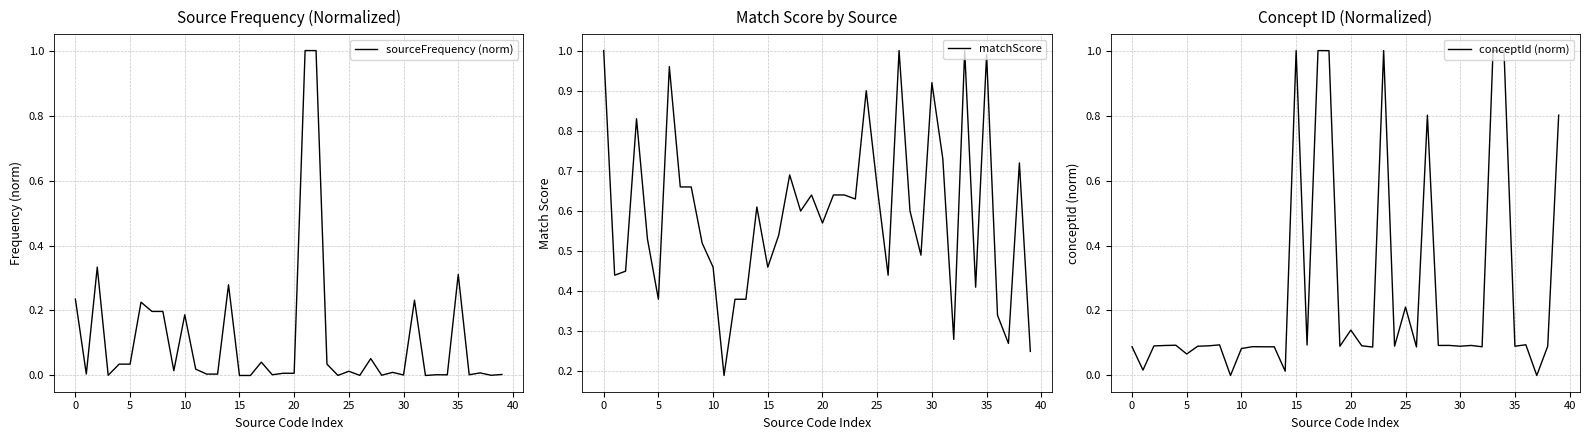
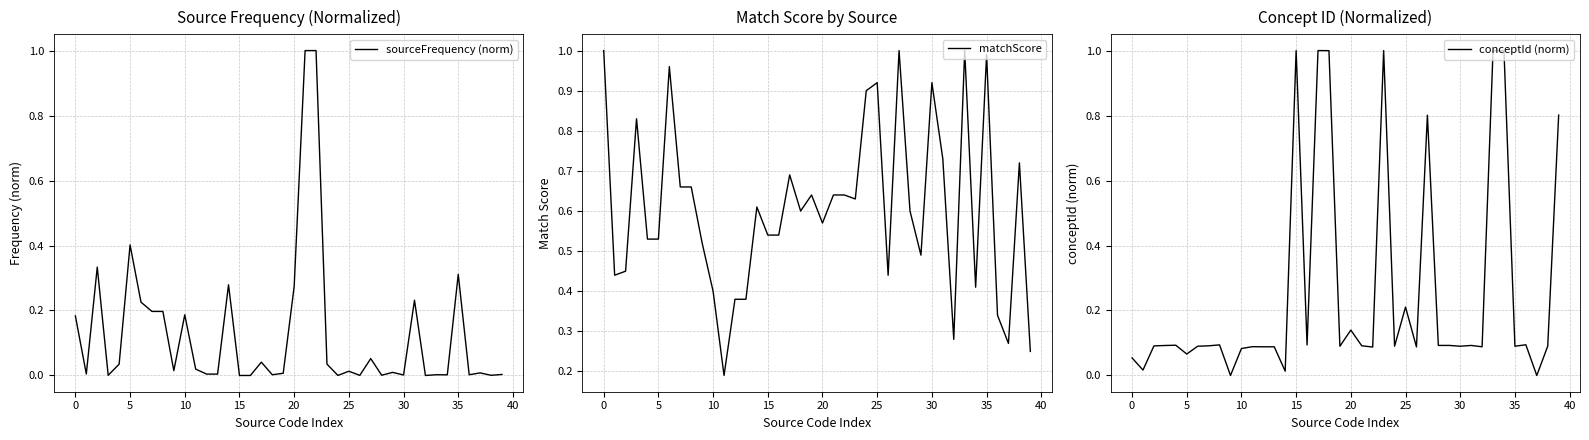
Source Frequency (Normalized), 0: 0.24 -> 0.18
Source Frequency (Normalized), 5: 0.03 -> 0.40
Source Frequency (Normalized), 20: 0.01 -> 0.27
Match Score by Source, 5: 0.38 -> 0.53
Match Score by Source, 10: 0.46 -> 0.40
Match Score by Source, 15: 0.46 -> 0.54
Match Score by Source, 25: 0.66 -> 0.92
Concept ID (Normalized), 0: 0.09 -> 0.05
